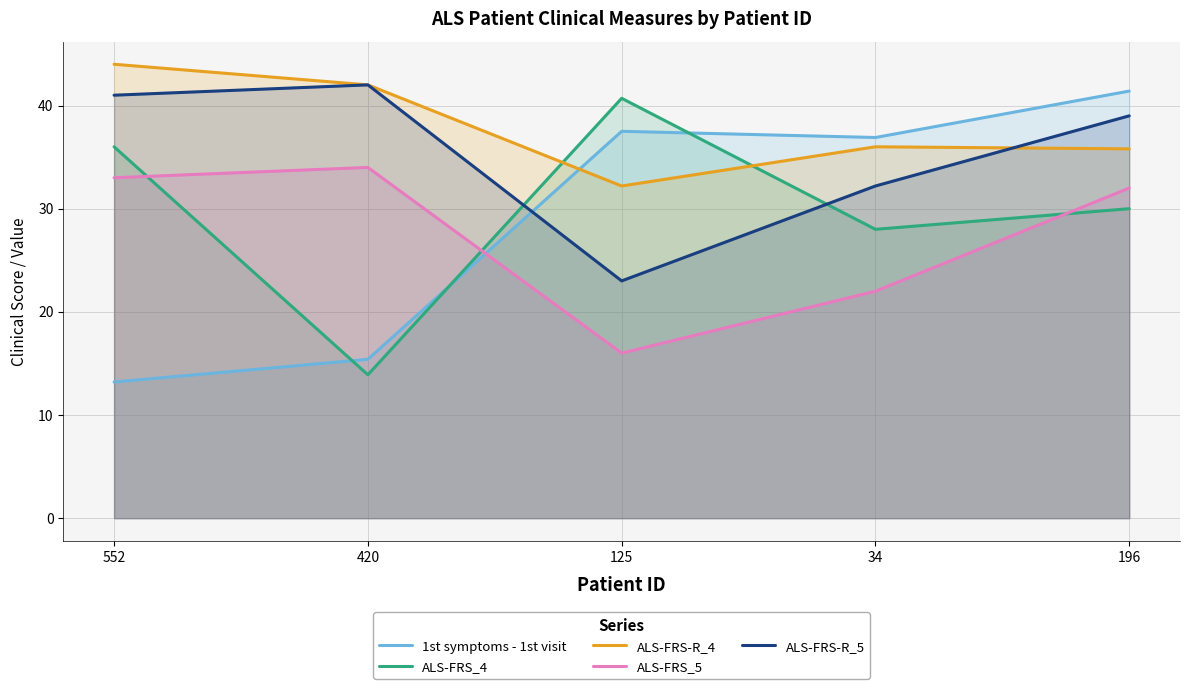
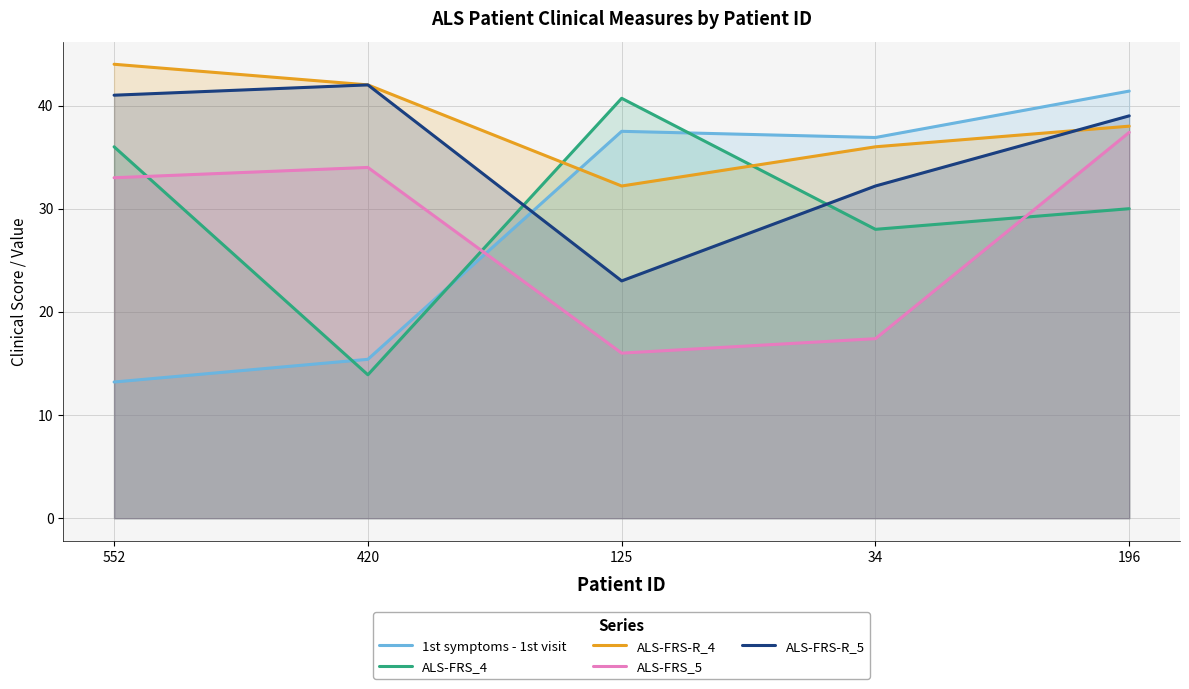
ALS-FRS_5, 34: 22.0 -> 17.4
ALS-FRS-R_4, 196: 35.8 -> 38.0
ALS-FRS_5, 196: 32.0 -> 37.4
